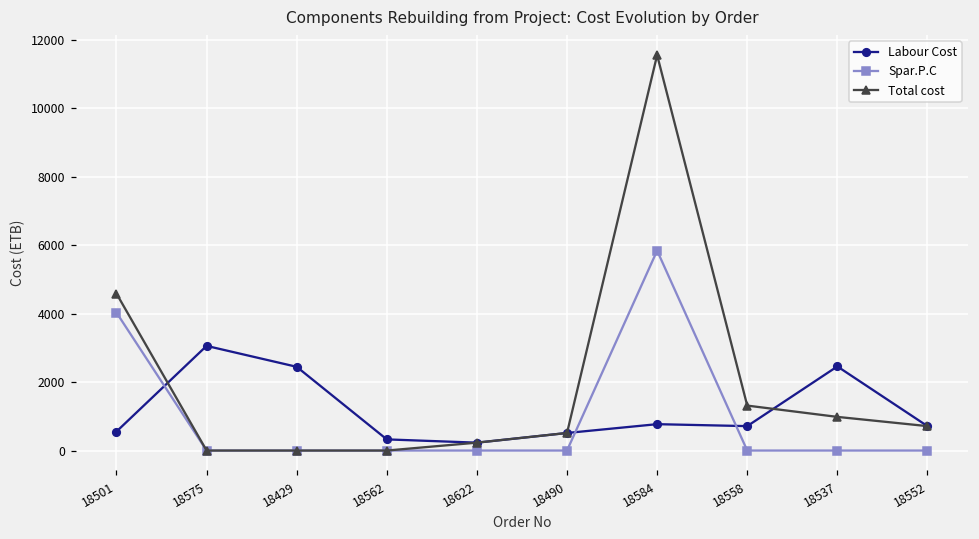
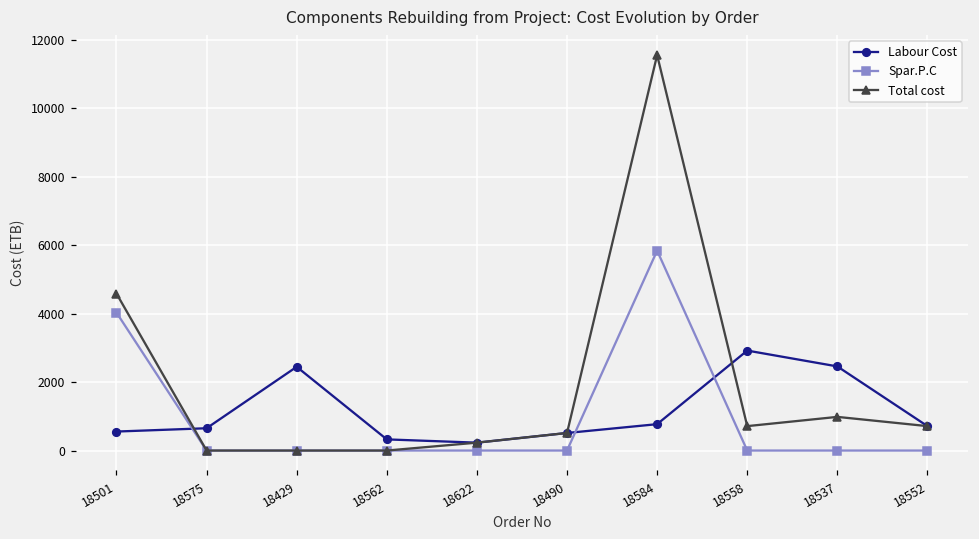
Labour Cost, 18575: 3100 -> 700
Labour Cost, 18558: 700 -> 2900
Total cost, 18558: 1300 -> 700
